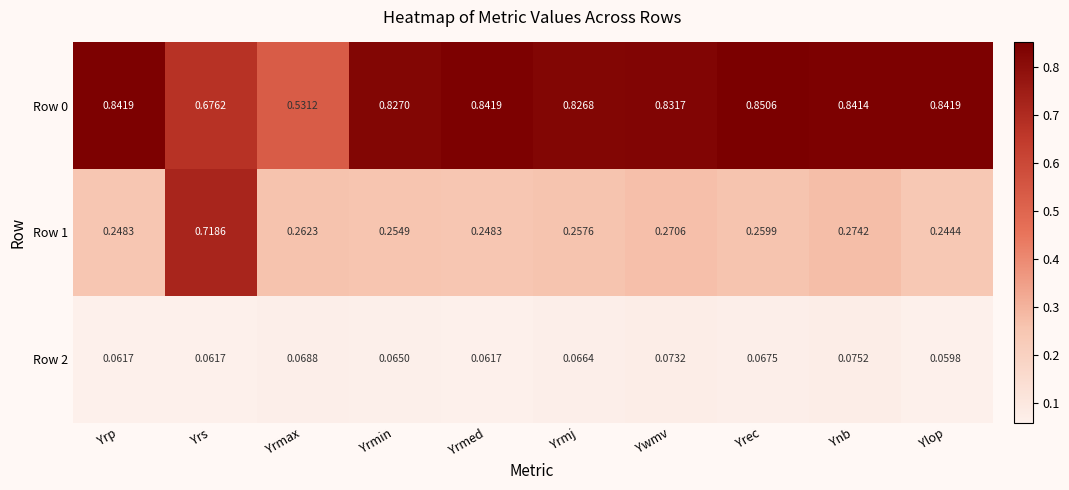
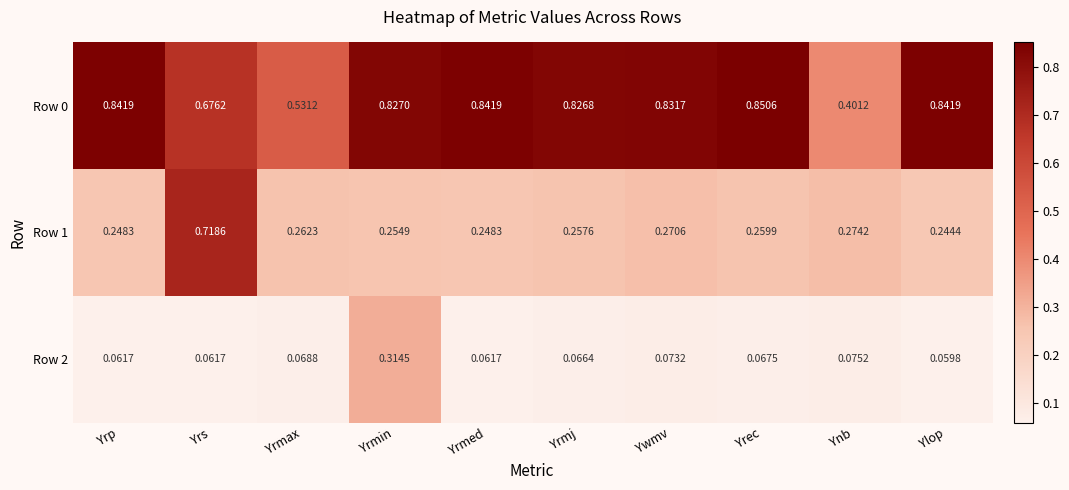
Row 0, Ynb: 0.8414 -> 0.4012
Row 2, Yrmin: 0.0650 -> 0.3145
